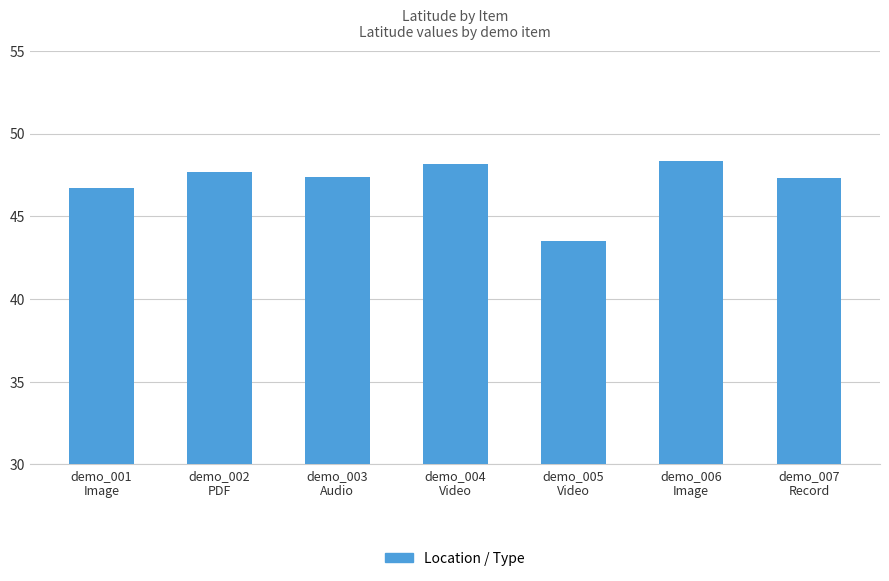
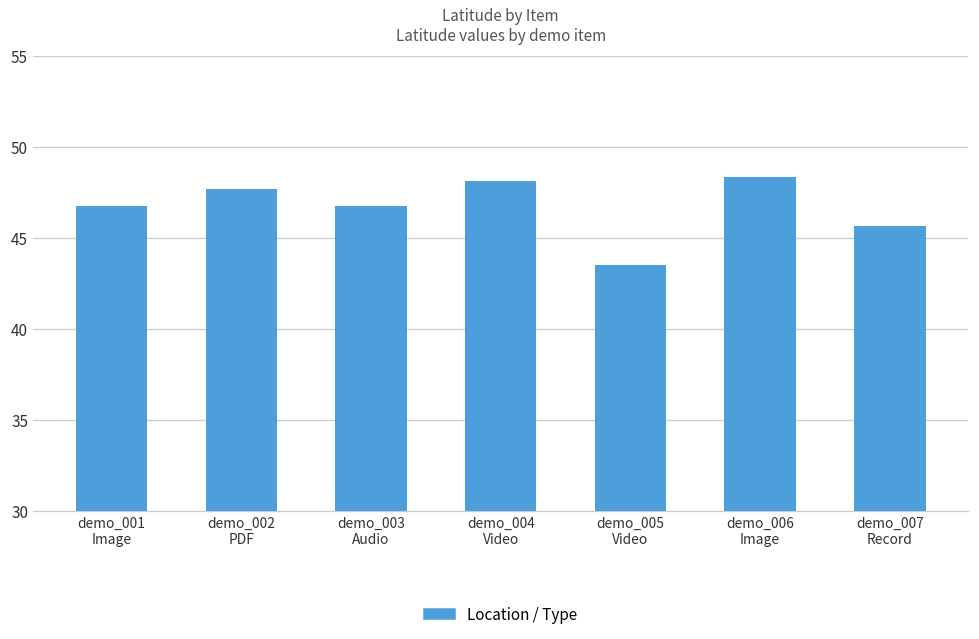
demo_003 Audio: 47.4 -> 46.7
demo_007 Record: 47.3 -> 45.6
